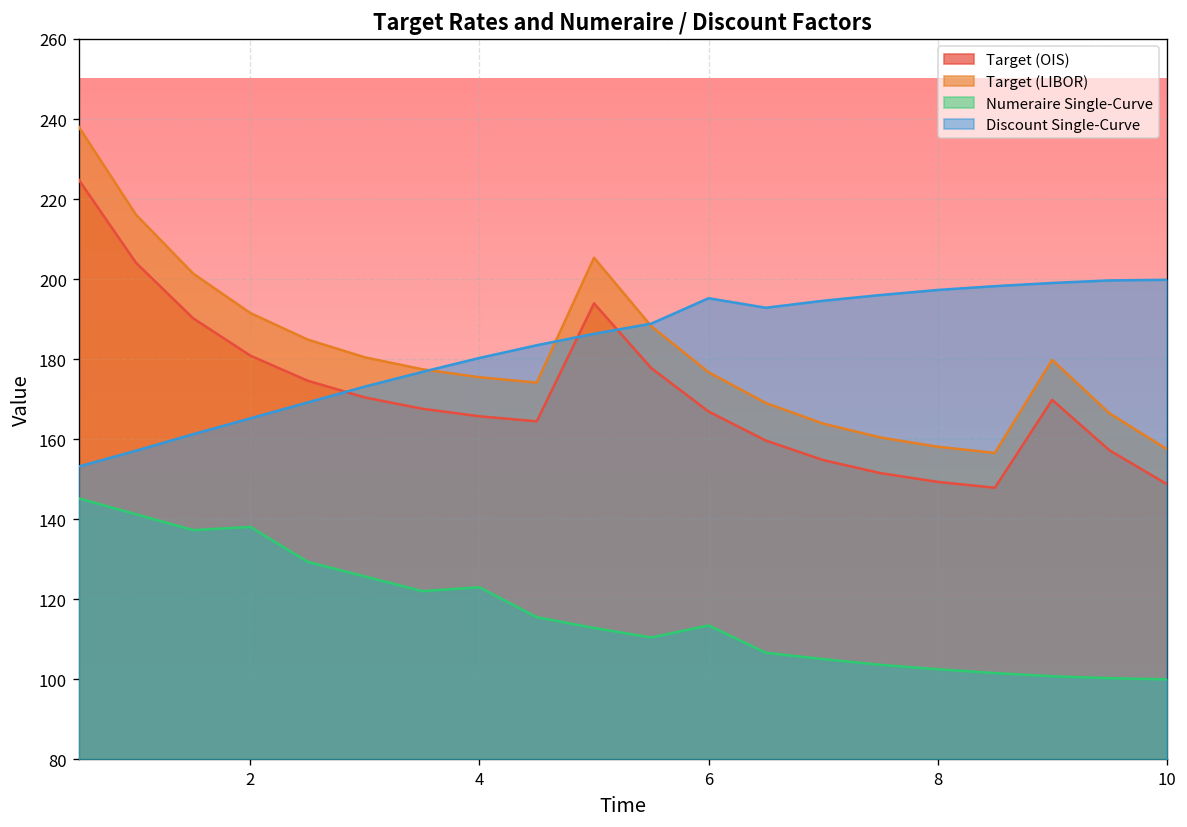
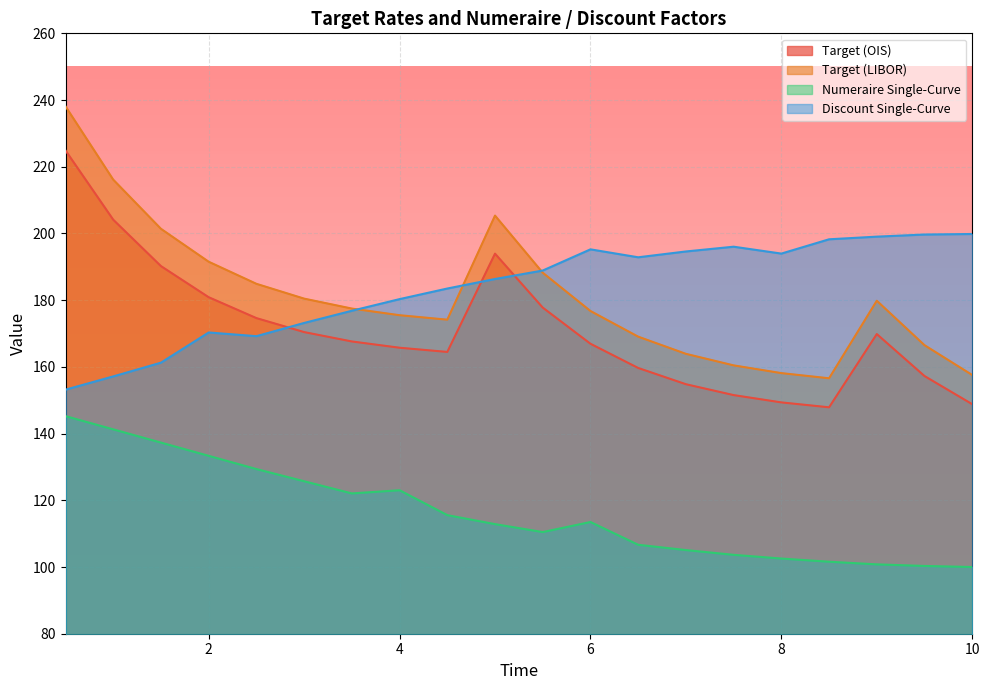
Numeraire Single-Curve, 2: 138 -> 133
Discount Single-Curve, 2: 165 -> 170
Discount Single-Curve, 8: 197 -> 194
